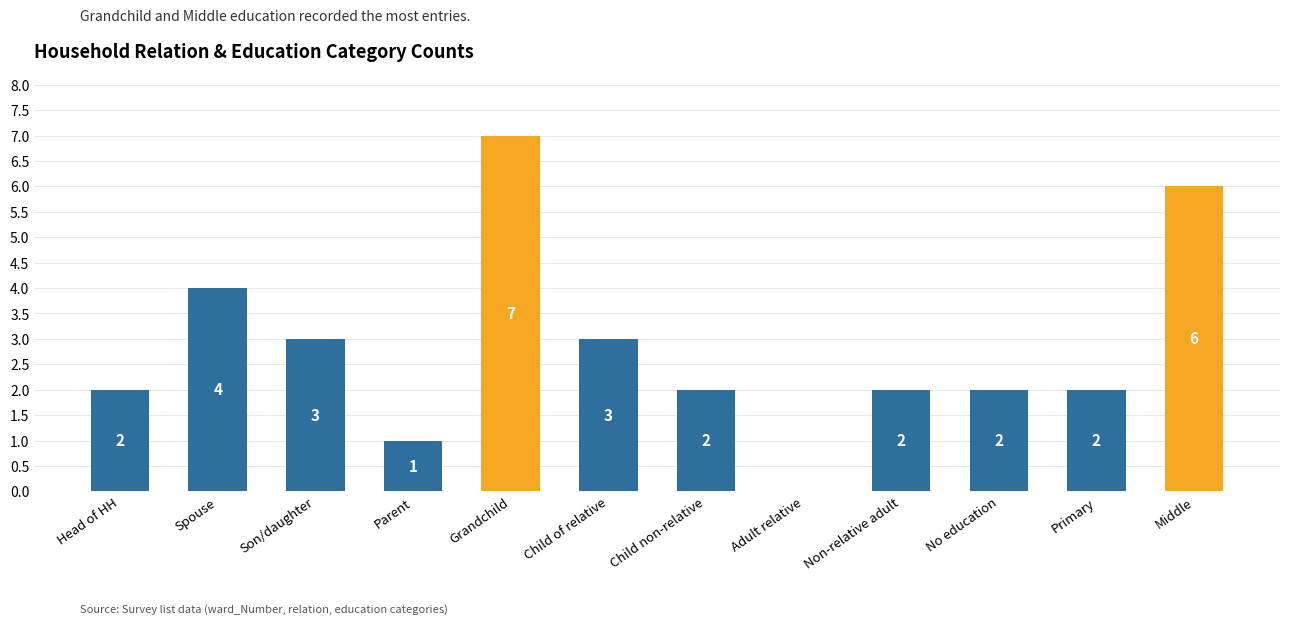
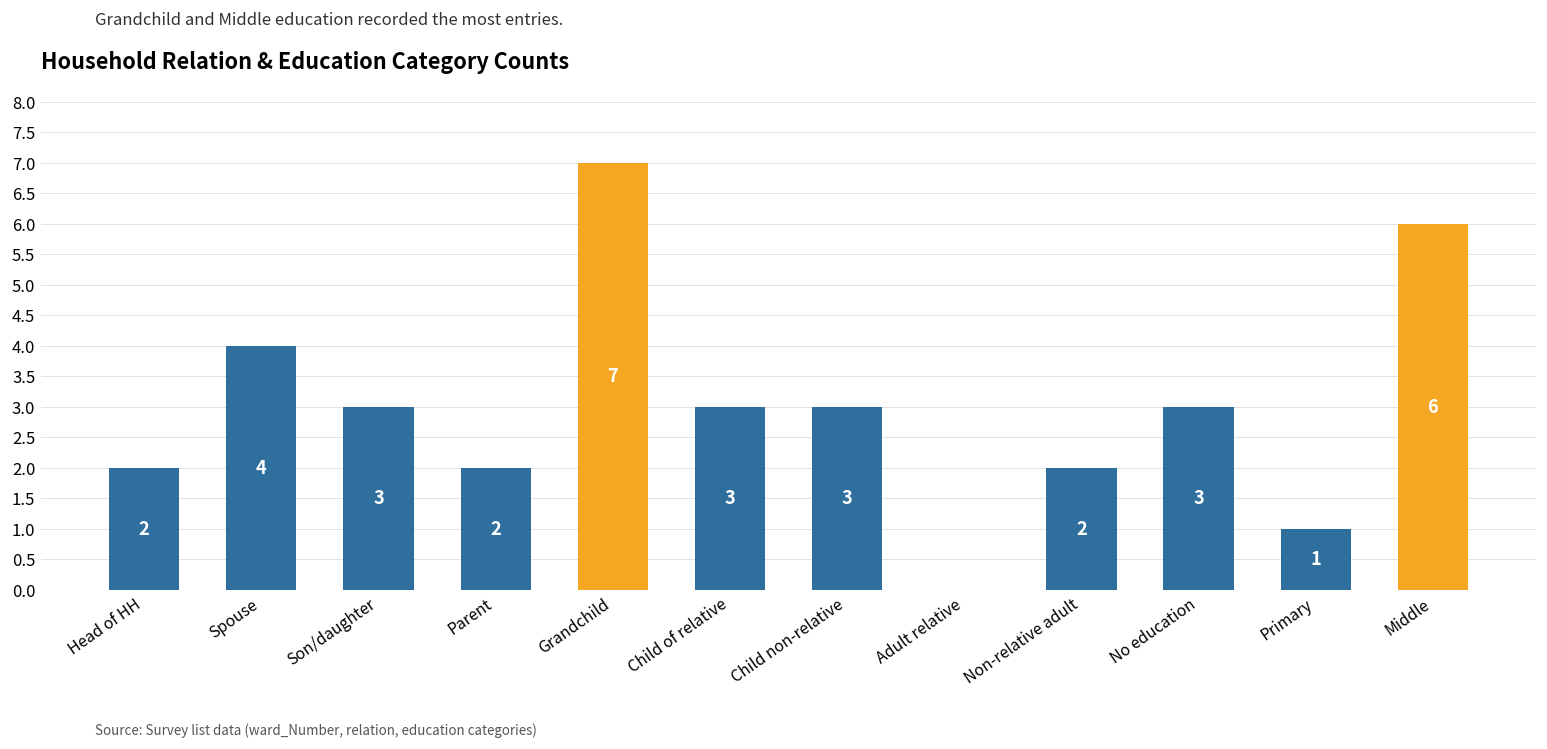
Parent: 1 -> 2
Child non-relative: 2 -> 3
No education: 2 -> 3
Primary: 2 -> 1
